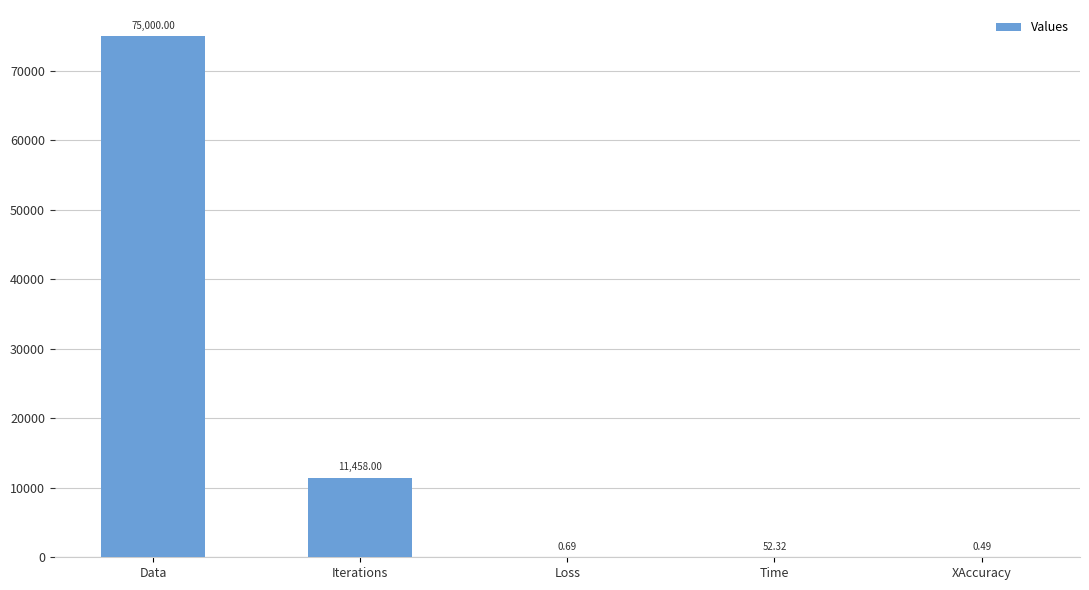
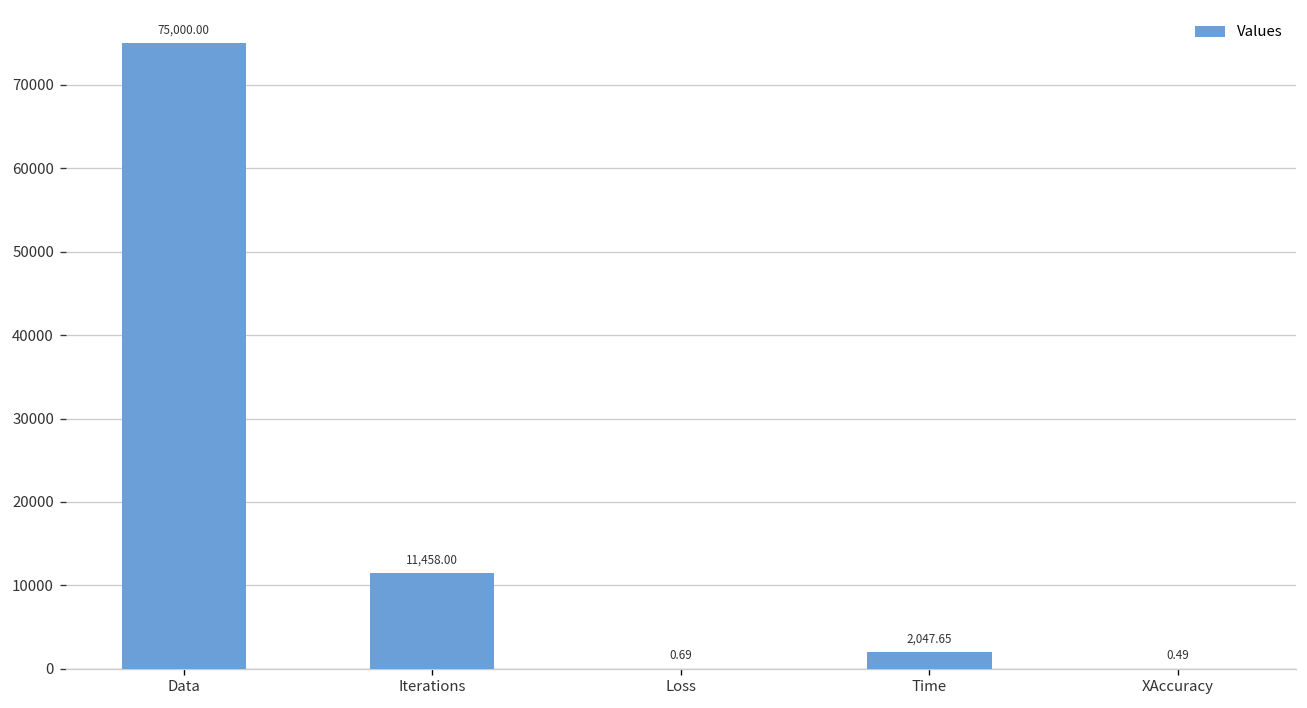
Time: 52.32 -> 2,047.65
